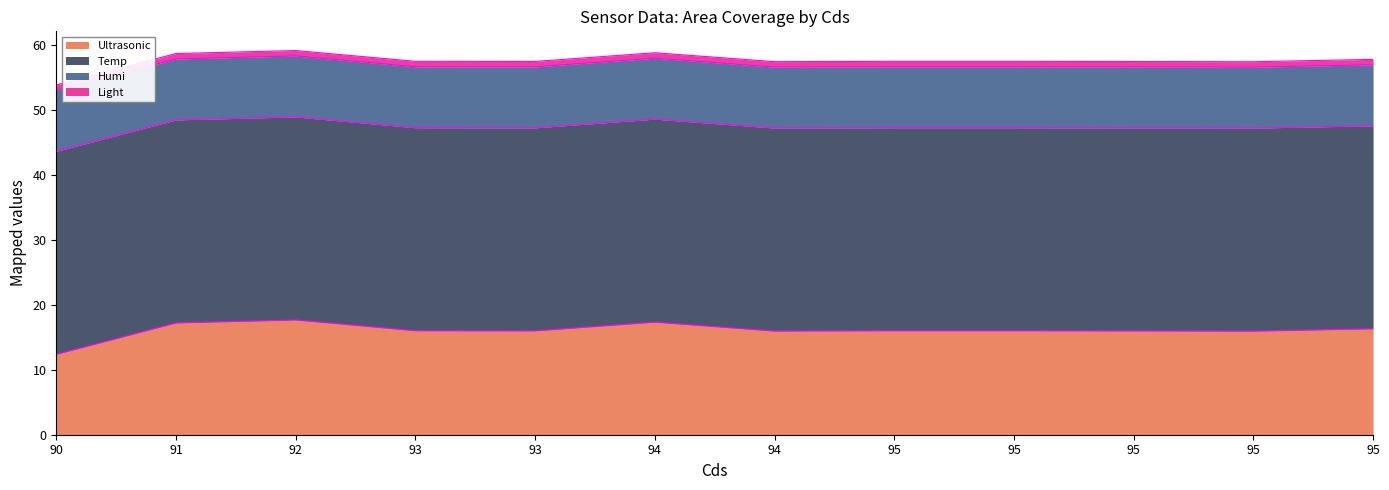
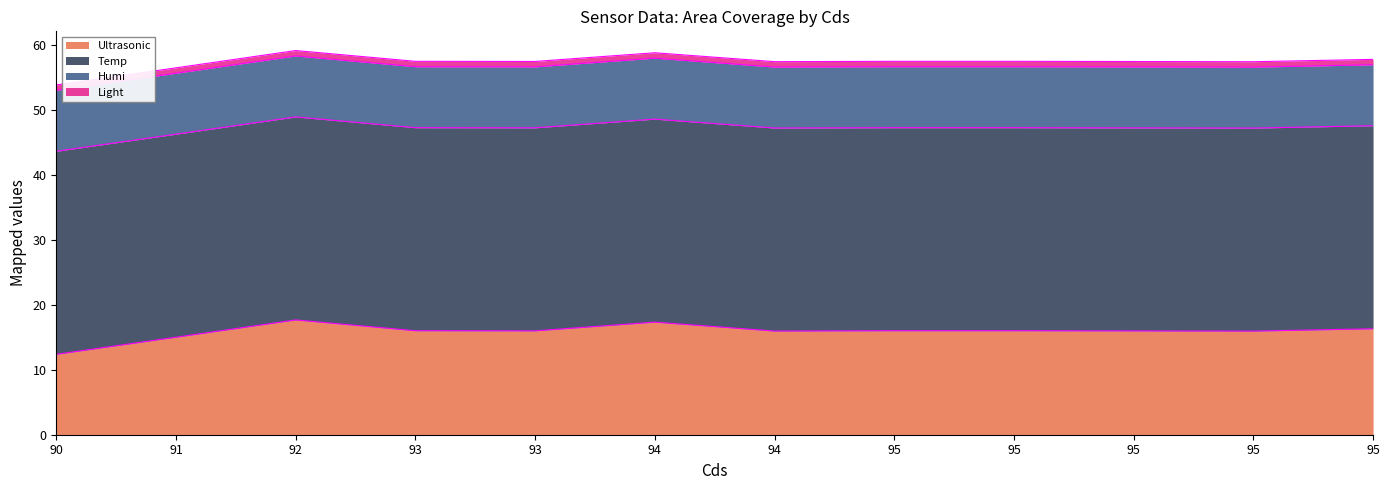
Ultrasonic, 91: 17 -> 15
